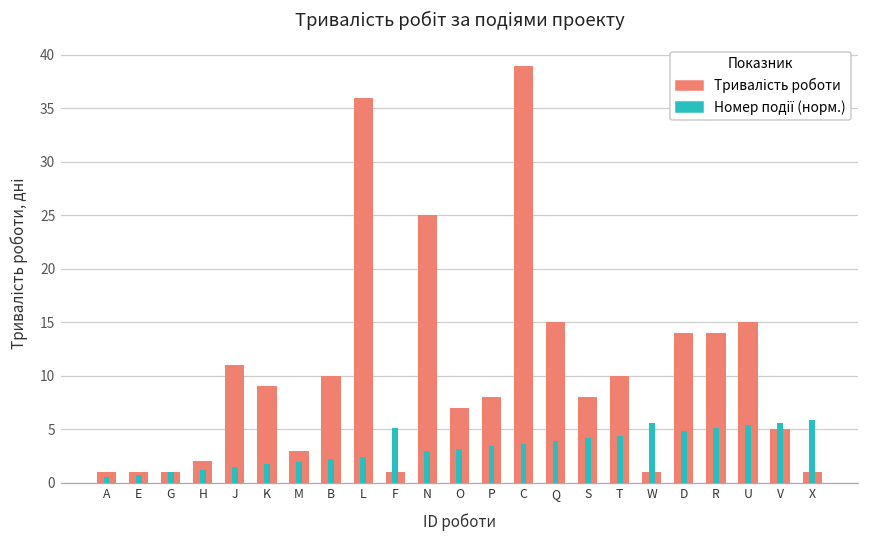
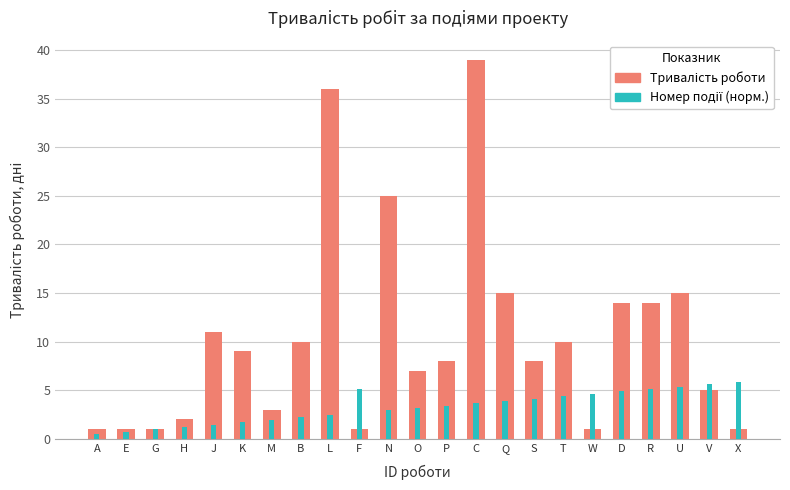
Номер події (норм.), W: 6 -> 5
